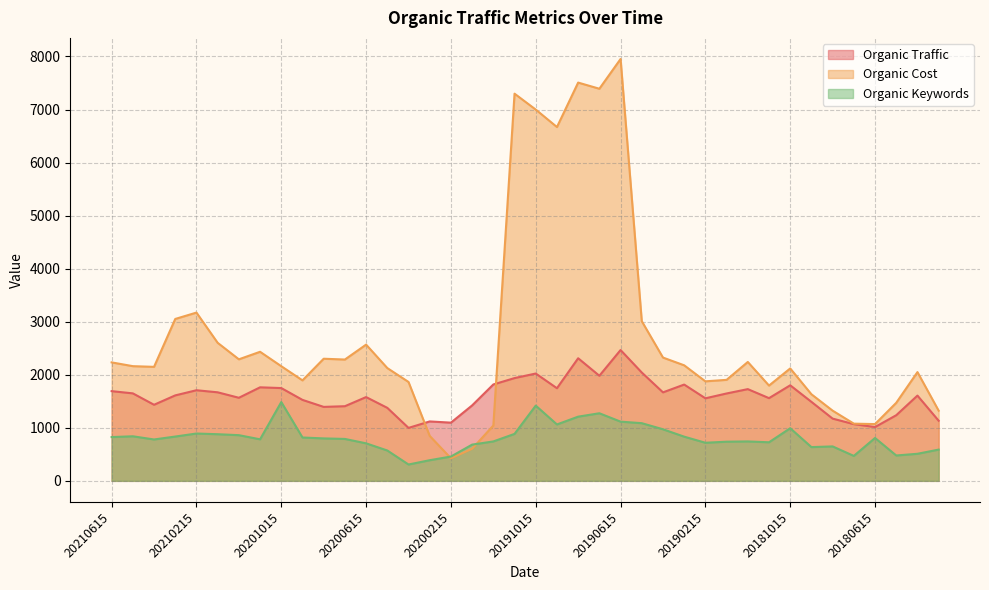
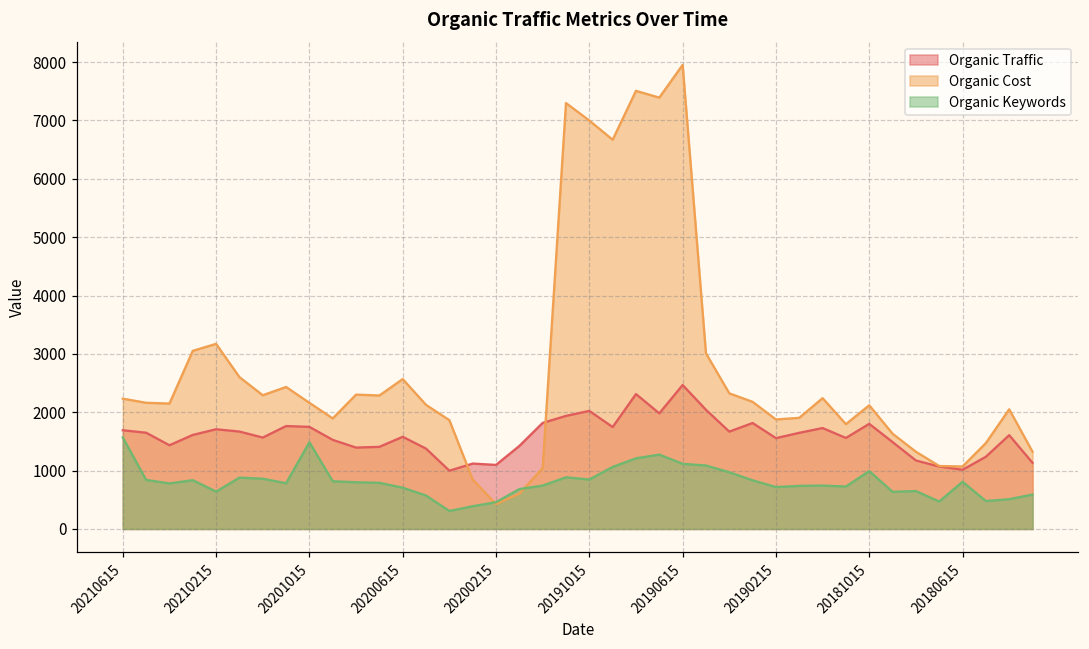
Organic Keywords, 20210615: 800 -> 1600
Organic Keywords, 20210215: 900 -> 600
Organic Keywords, 20191015: 1400 -> 800
